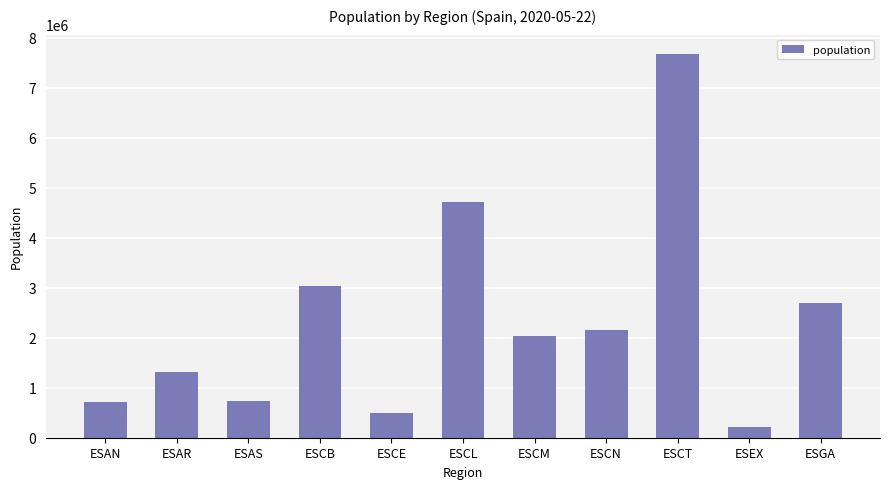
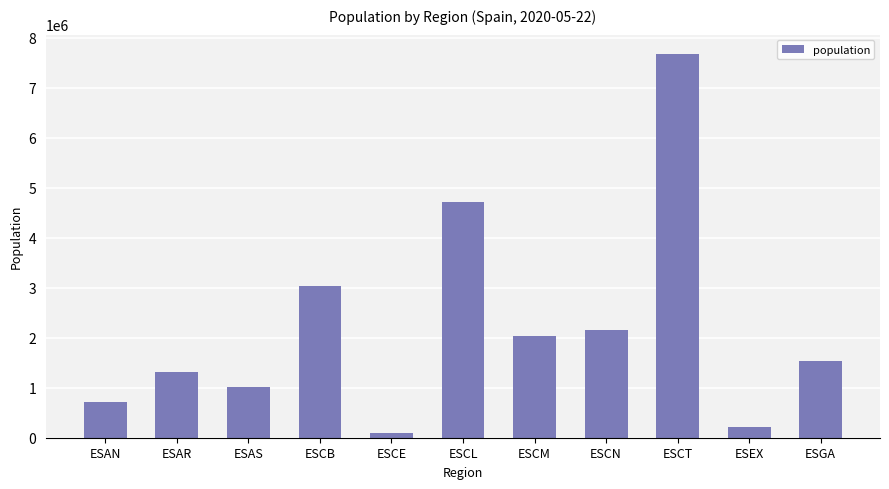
ESAS: 700000 -> 1000000
ESCE: 500000 -> 100000
ESGA: 2700000 -> 1500000
